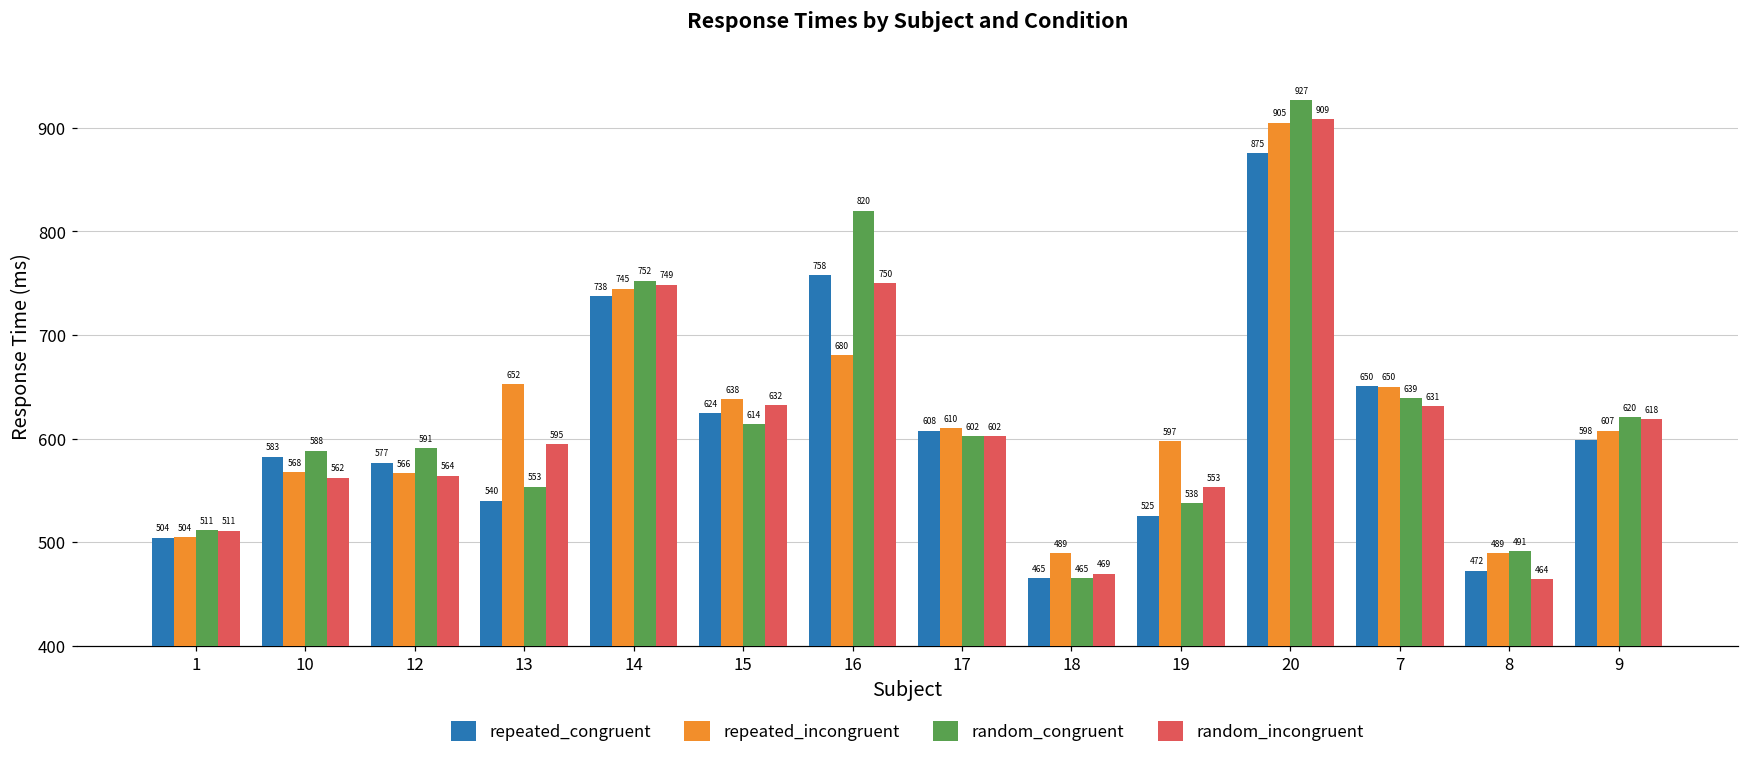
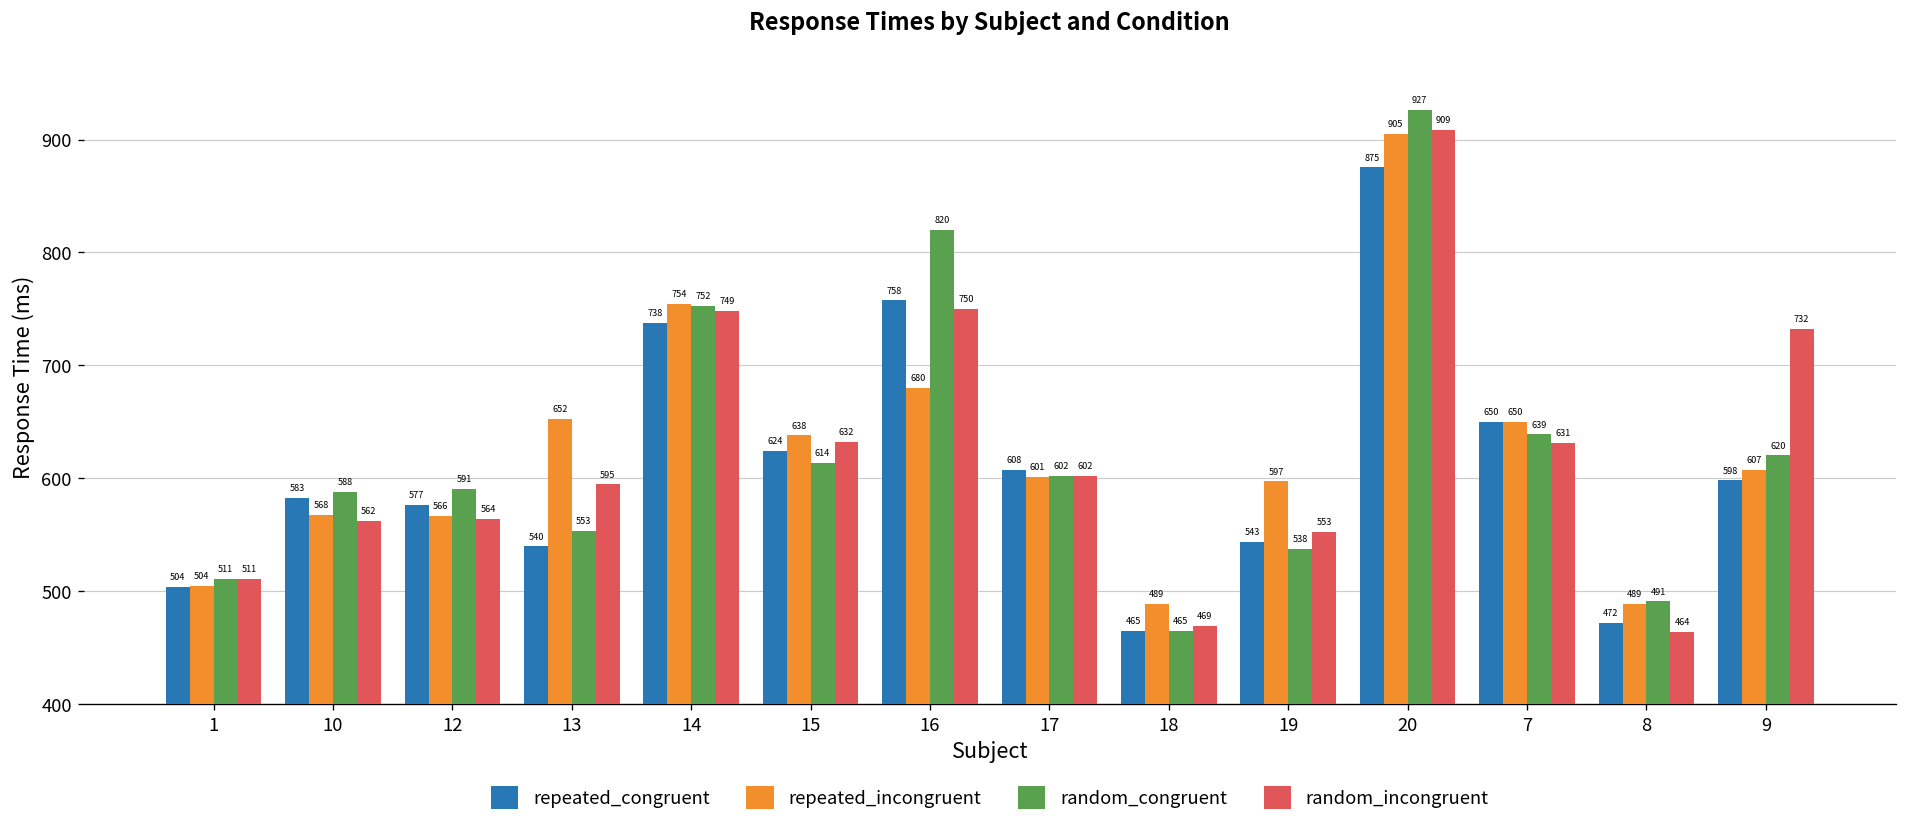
repeated_incongruent, 14: 745 -> 754
repeated_incongruent, 17: 610 -> 601
repeated_congruent, 19: 525 -> 543
random_incongruent, 9: 618 -> 732
